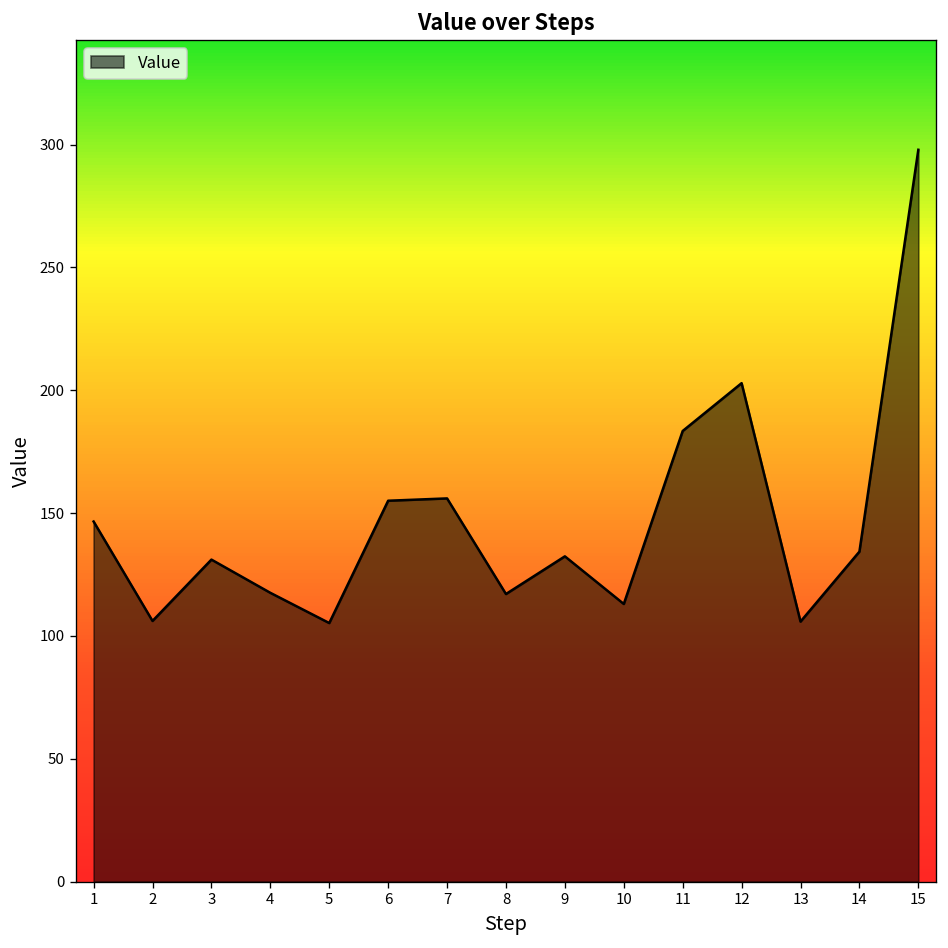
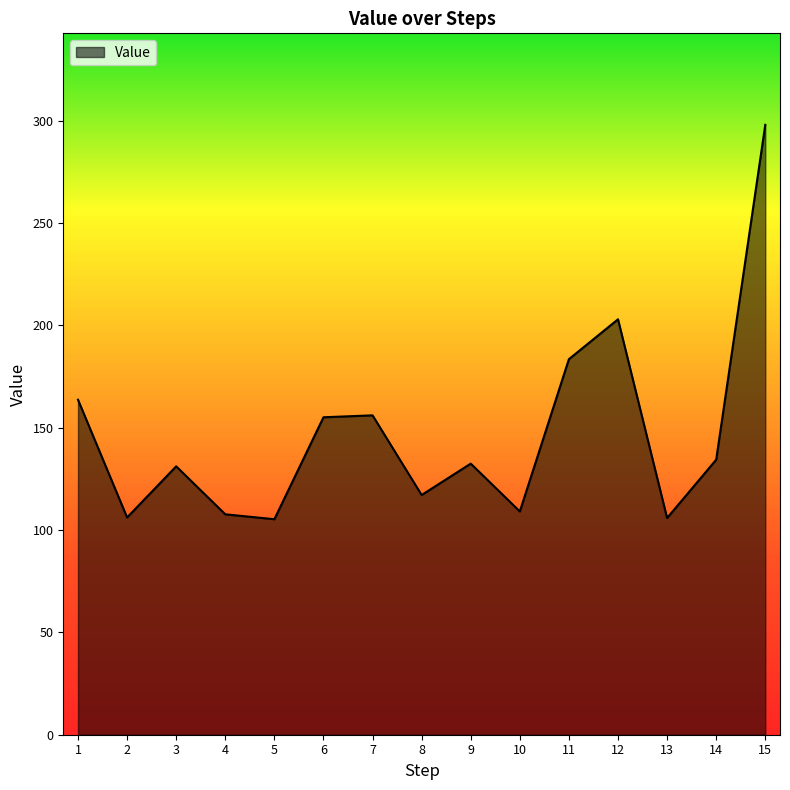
1: 147 -> 164
4: 118 -> 108
10: 113 -> 109
